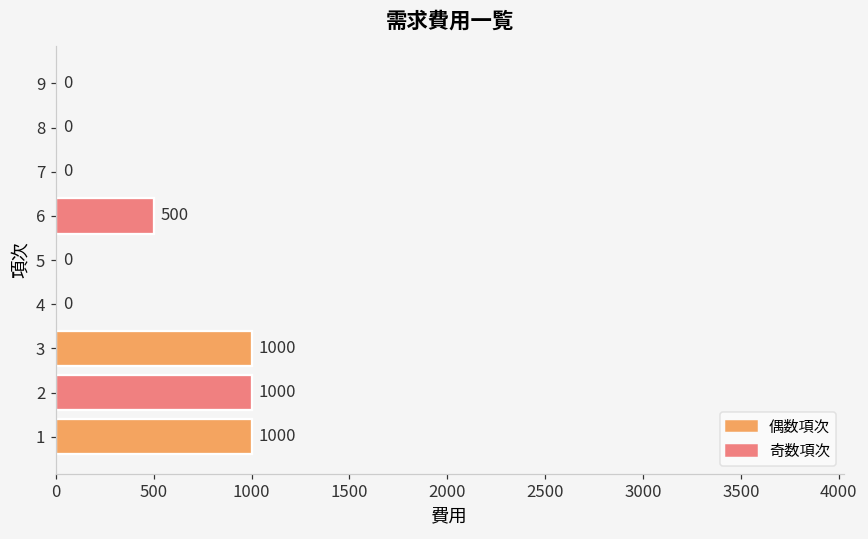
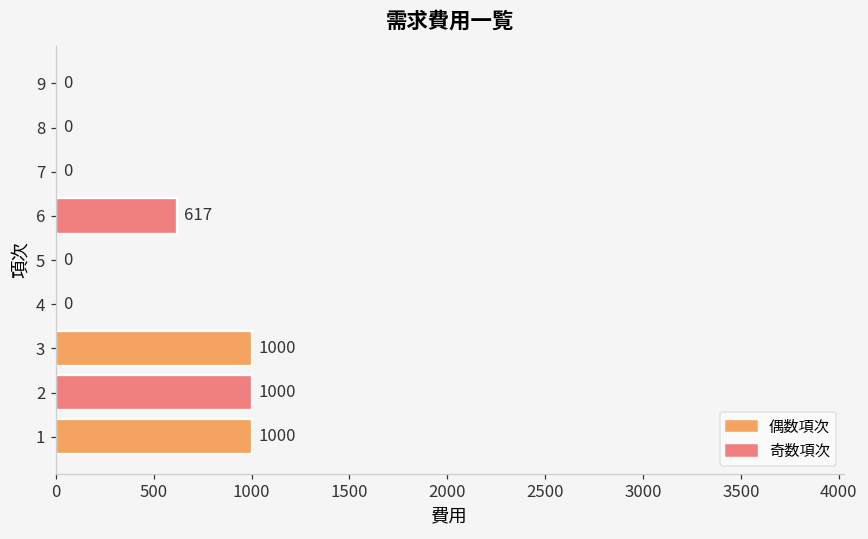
6: 500 -> 617
